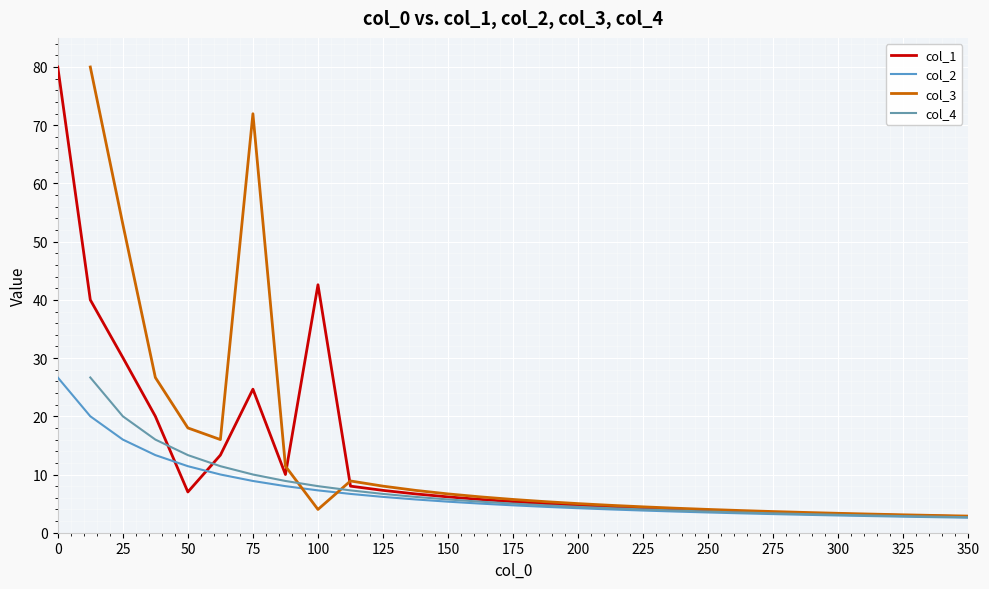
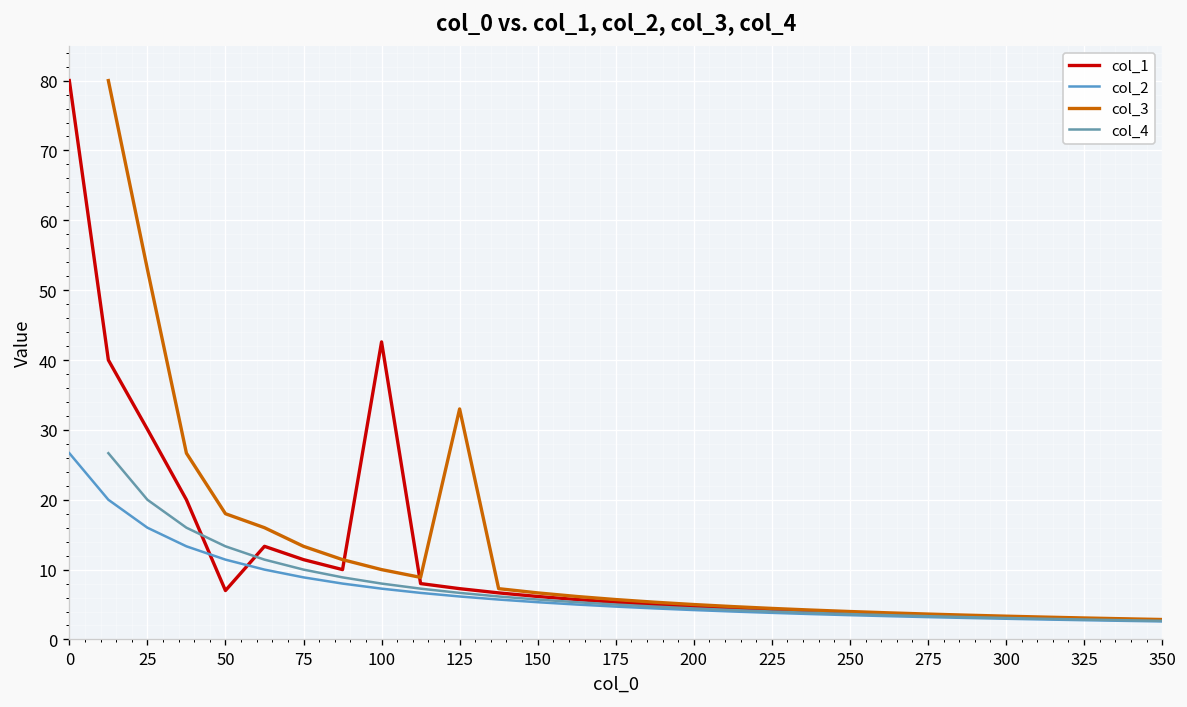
col_1, 75: 25 -> 11
col_3, 75: 72 -> 13
col_3, 100: 4 -> 10
col_3, 125: 8 -> 33
